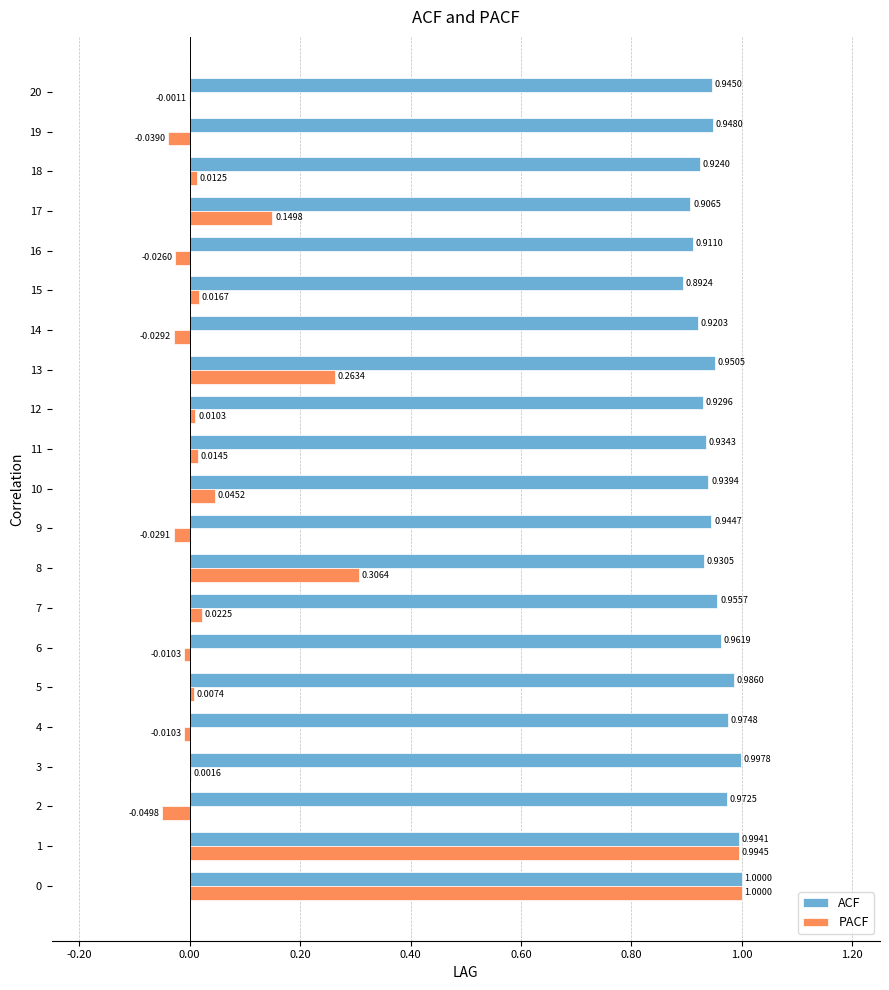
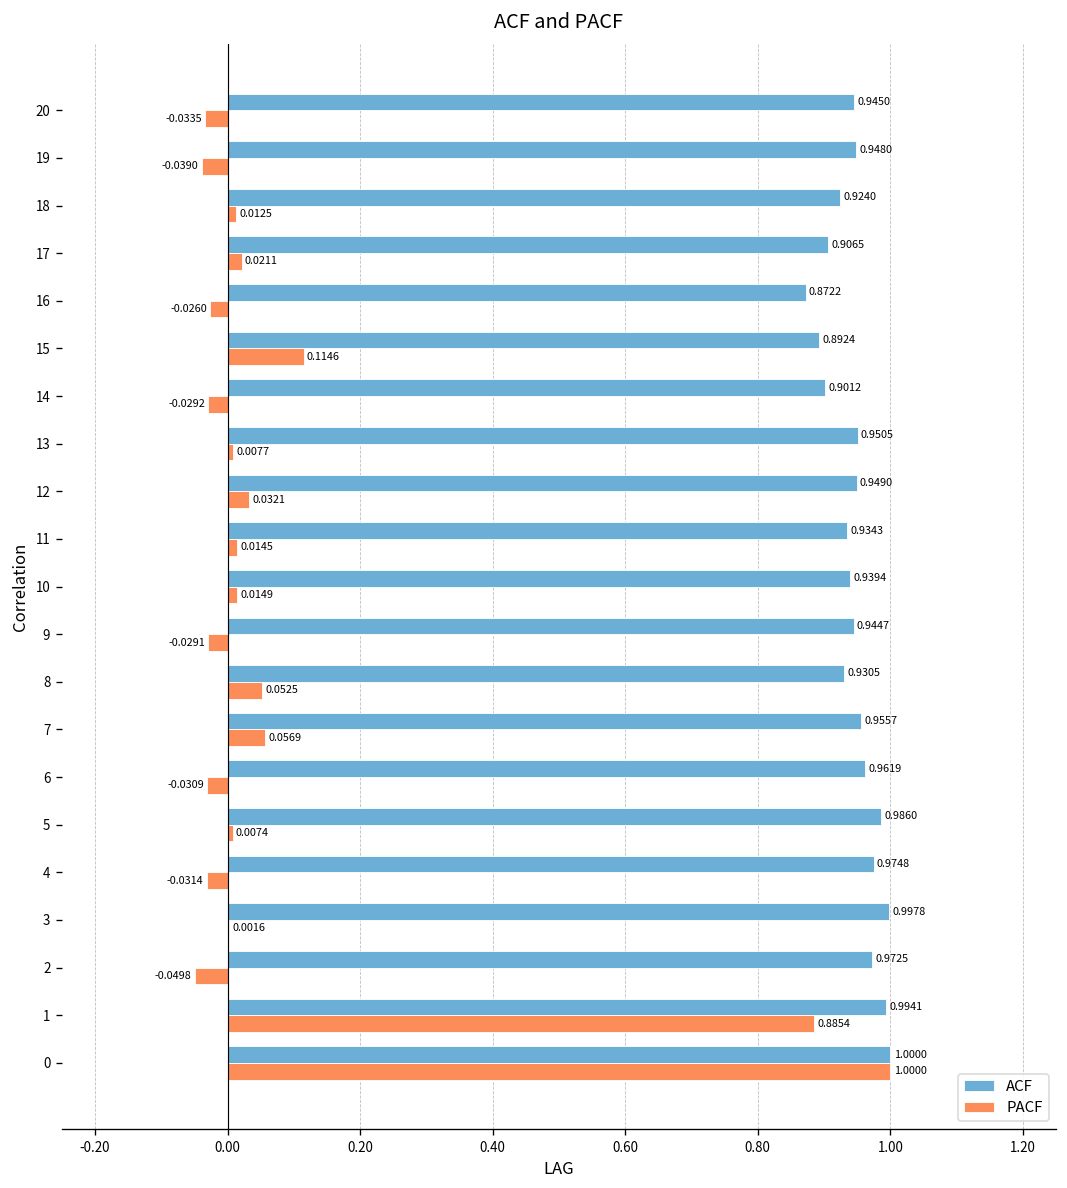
PACF, 20: -0.0011 -> -0.0335
PACF, 17: 0.1498 -> 0.0211
ACF, 16: 0.9110 -> 0.8722
PACF, 15: 0.0167 -> 0.1146
ACF, 14: 0.9203 -> 0.9012
PACF, 13: 0.2634 -> 0.0077
ACF, 12: 0.9296 -> 0.9490
PACF, 12: 0.0103 -> 0.0321
PACF, 10: 0.0452 -> 0.0149
PACF, 8: 0.3064 -> 0.0525
PACF, 7: 0.0225 -> 0.0569
PACF, 6: -0.0103 -> -0.0309
PACF, 4: -0.0103 -> -0.0314
PACF, 1: 0.9945 -> 0.8854
